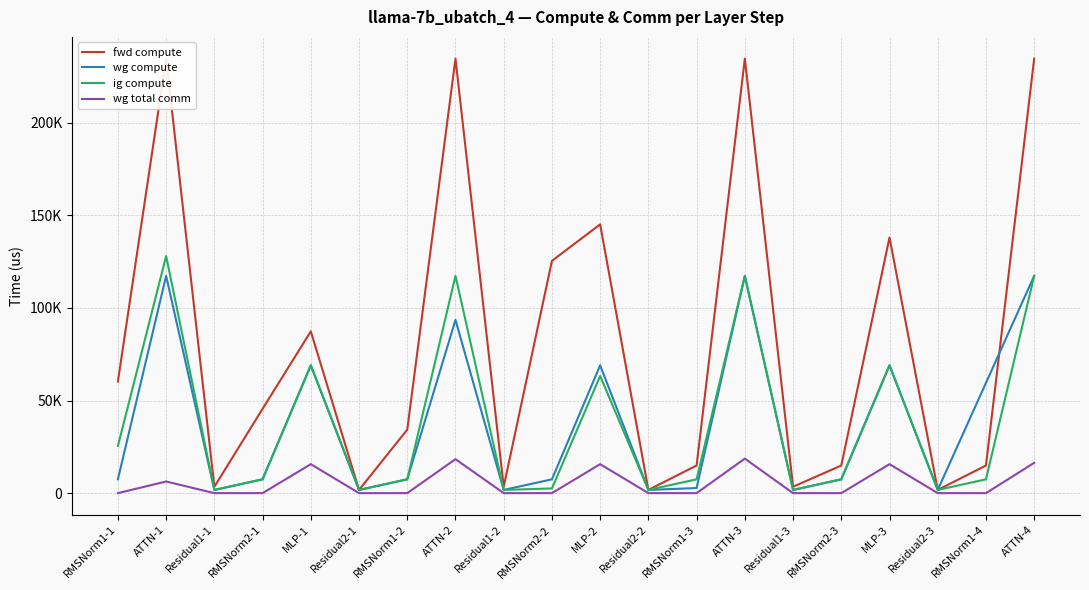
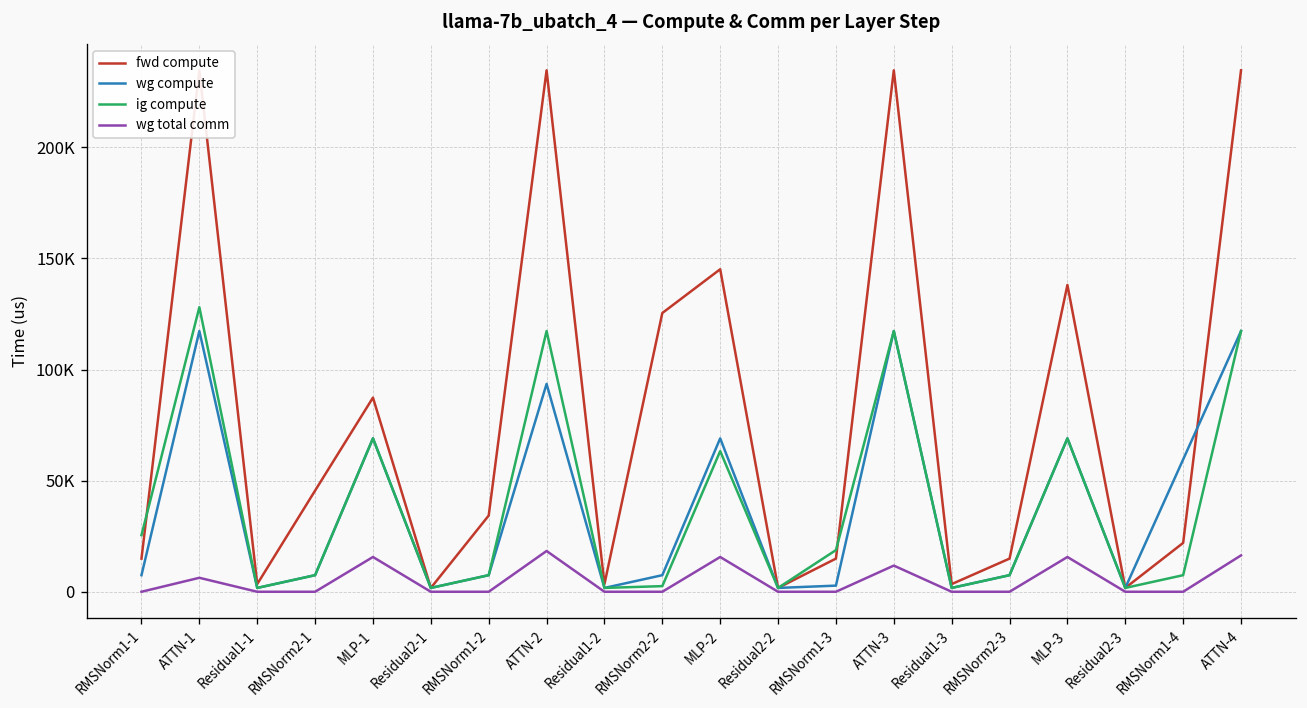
fwd compute, RMSNorm1-1: 60000 -> 15000
ig compute, RMSNorm1-3: 7000 -> 19000
wg total comm, ATTN-3: 19000 -> 12000
fwd compute, RMSNorm1-4: 15000 -> 22000
